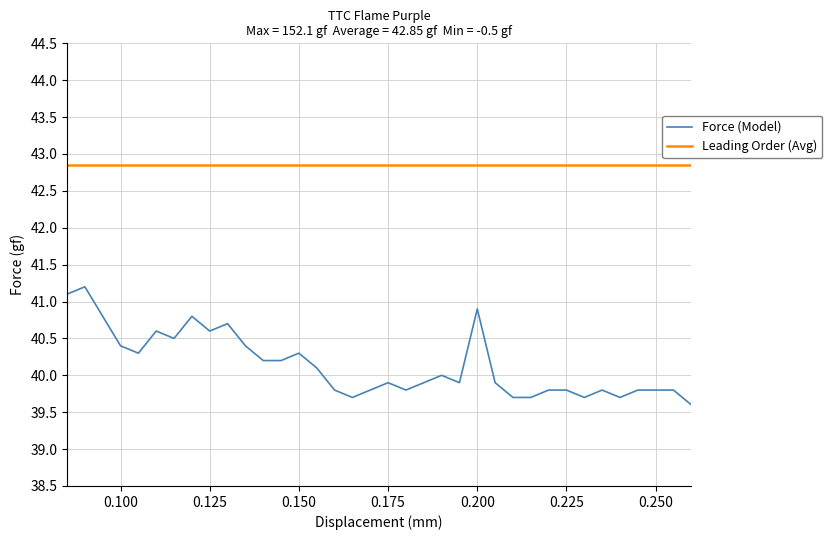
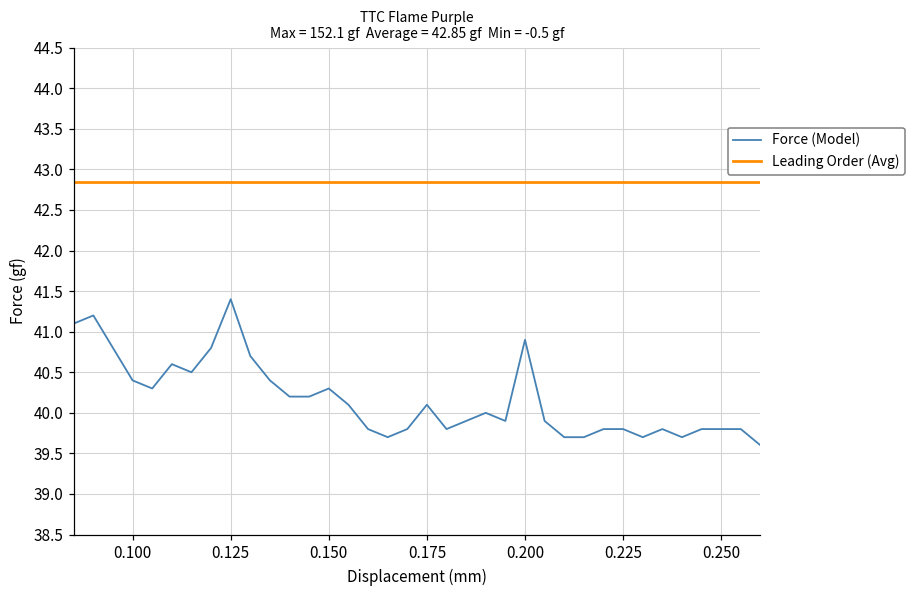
Force (Model), 0.125: 40.6 -> 41.4
Force (Model), 0.175: 39.9 -> 40.1
